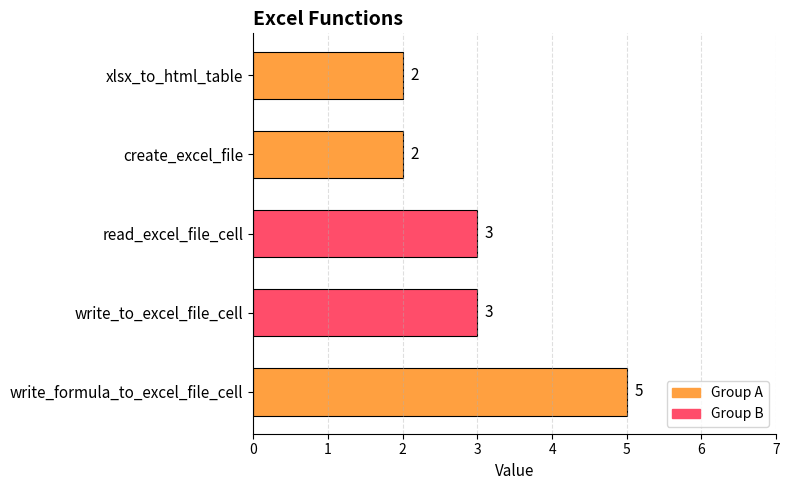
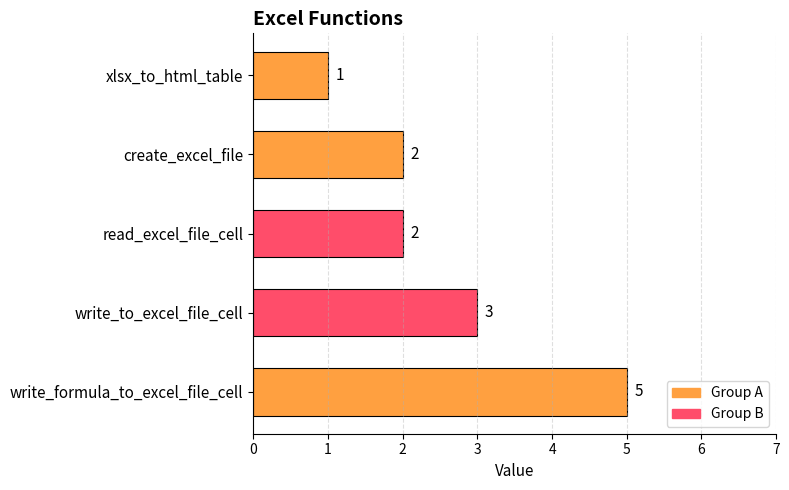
xlsx_to_html_table: 2 -> 1
read_excel_file_cell: 3 -> 2
